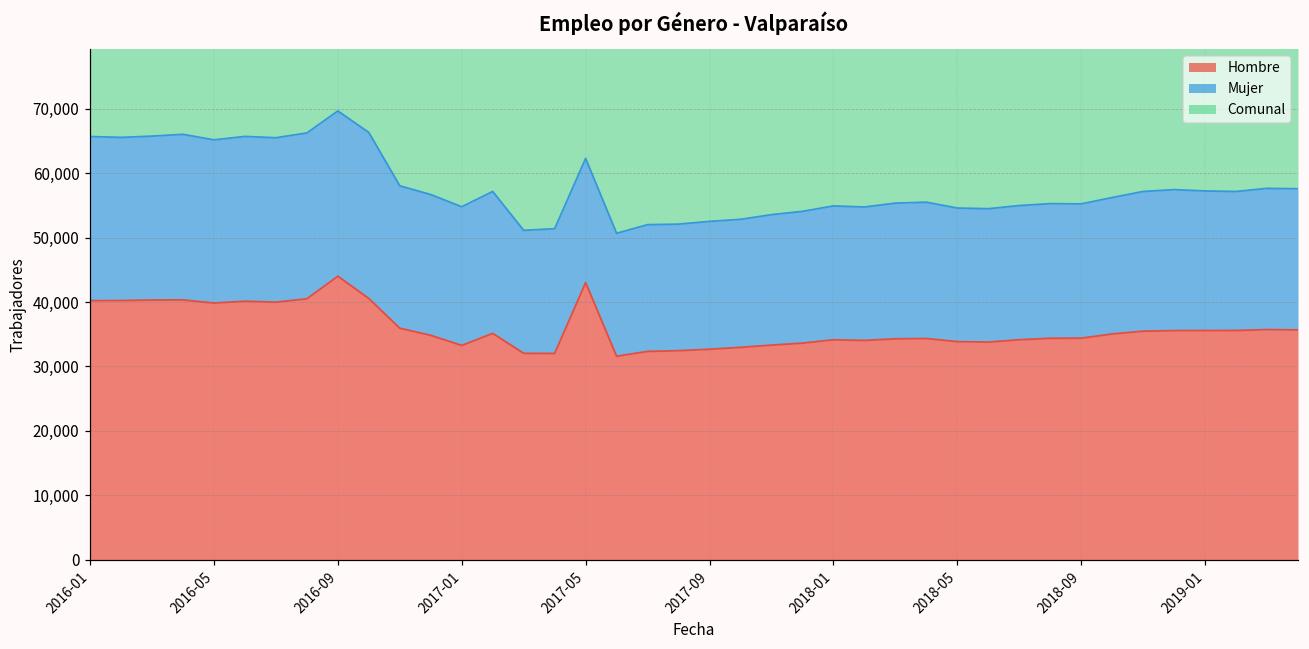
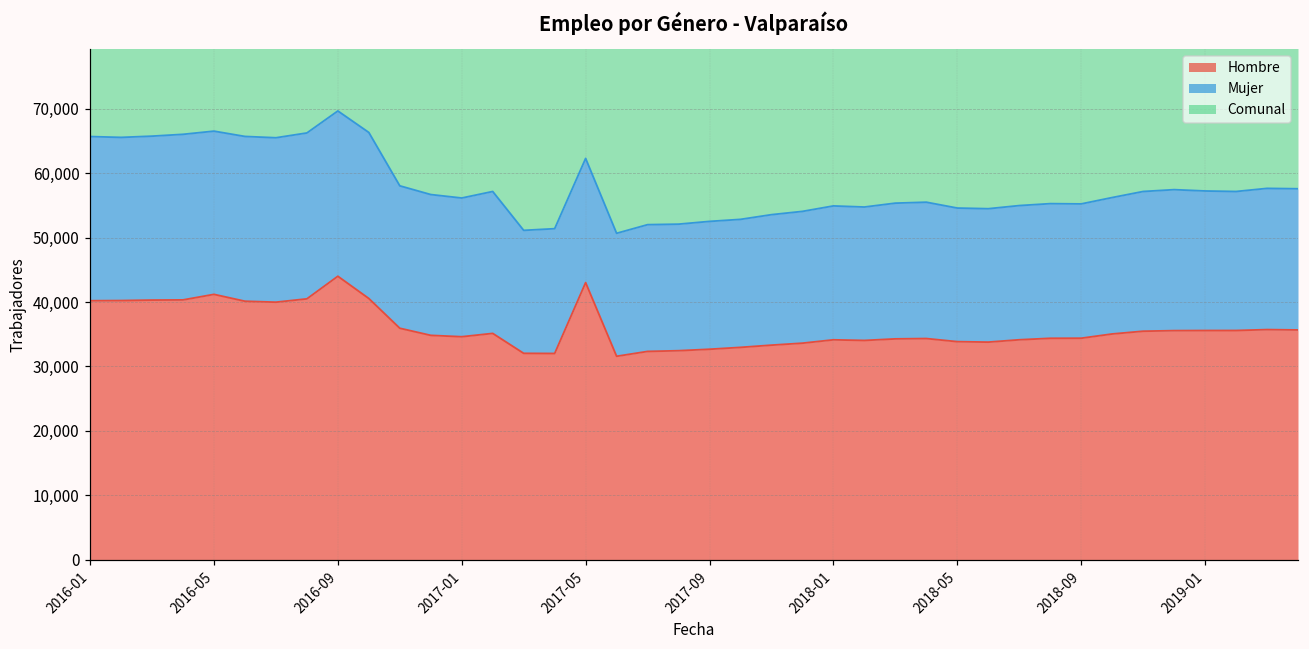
Hombre, 2016-05: 40,000 -> 41,000
Hombre, 2017-01: 33,000 -> 35,000
